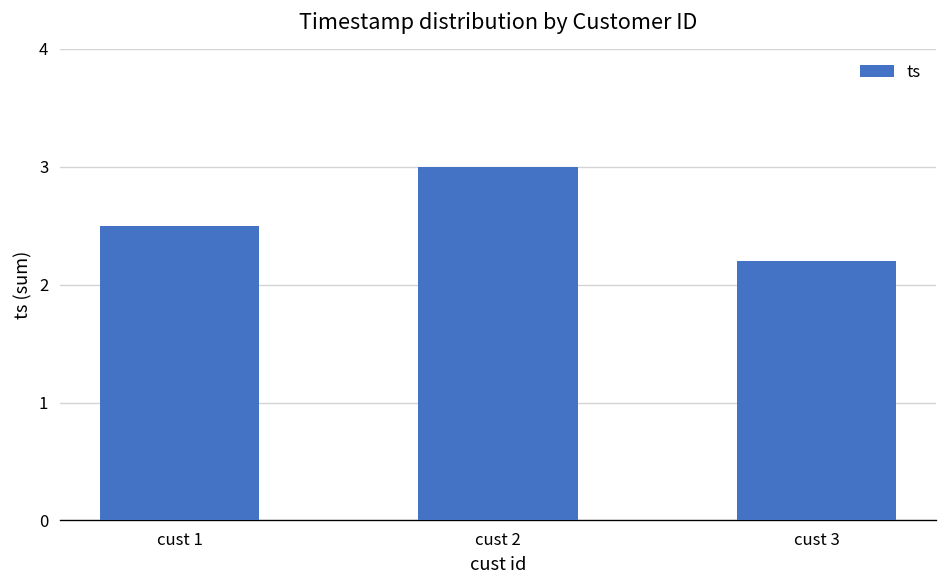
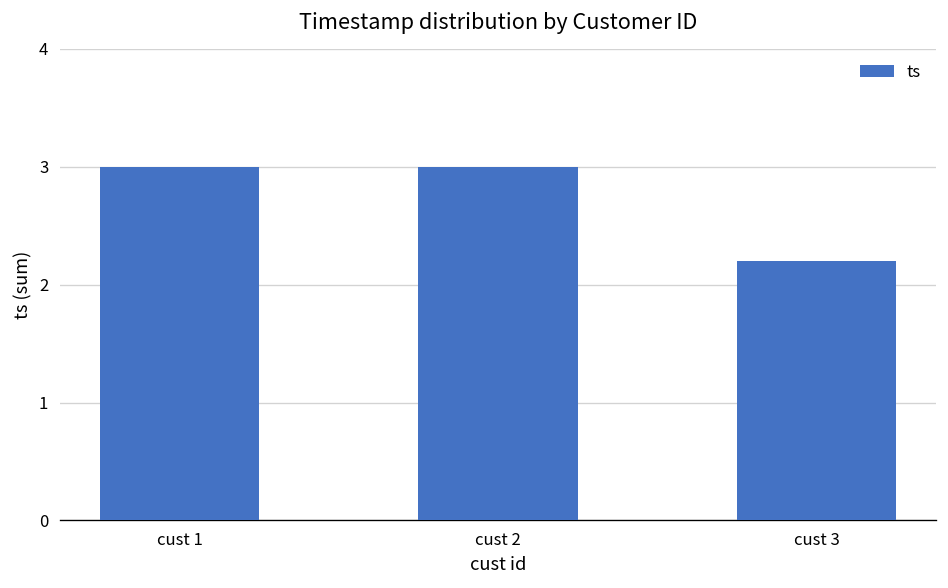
cust 1: 2.5 -> 3.0
